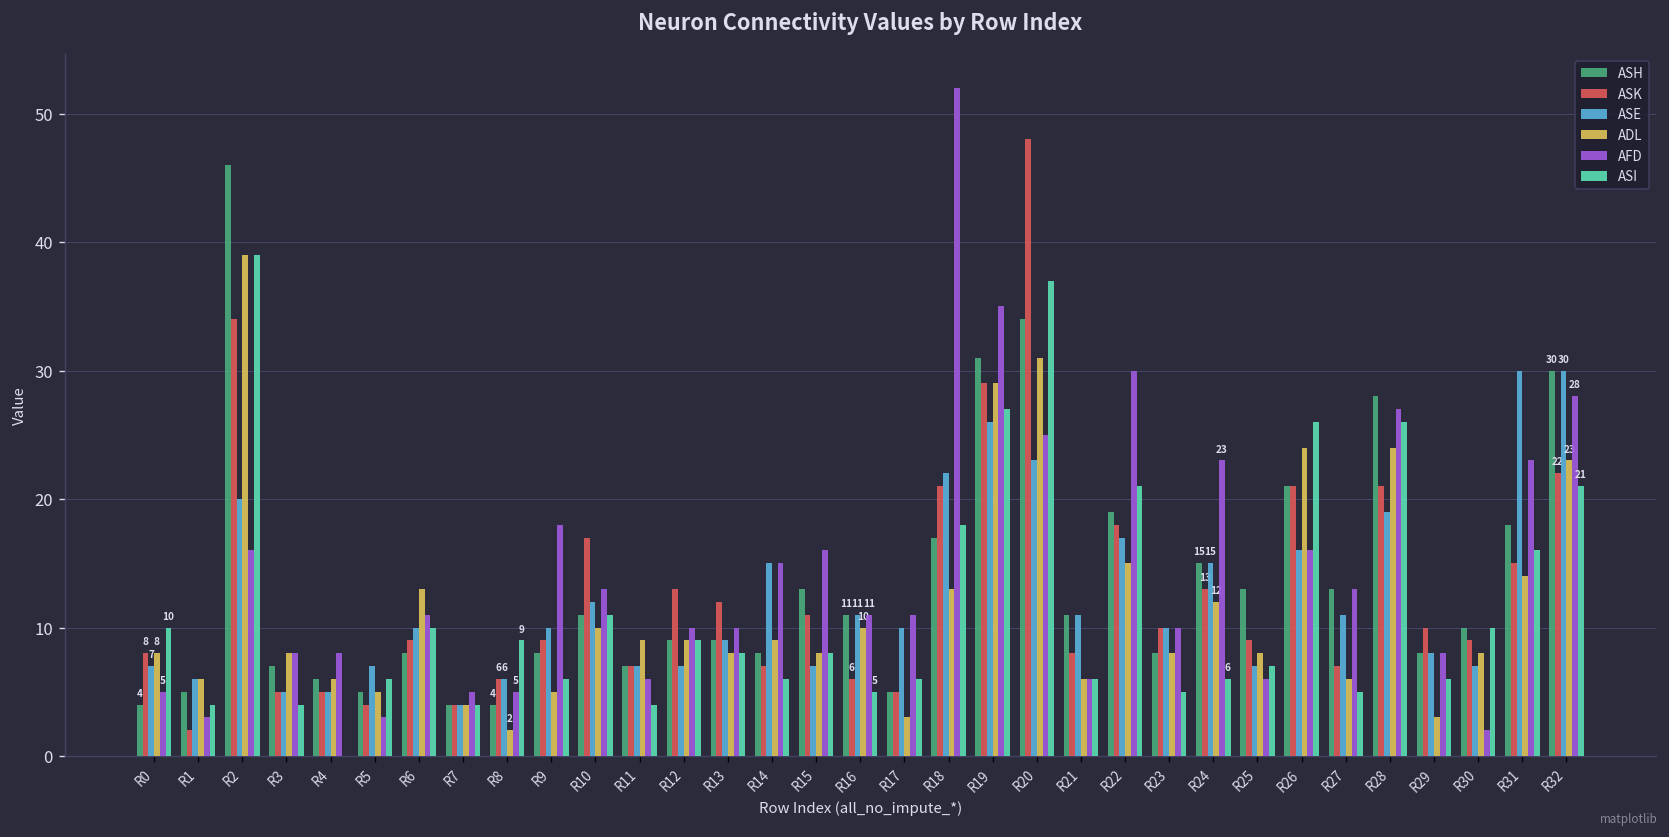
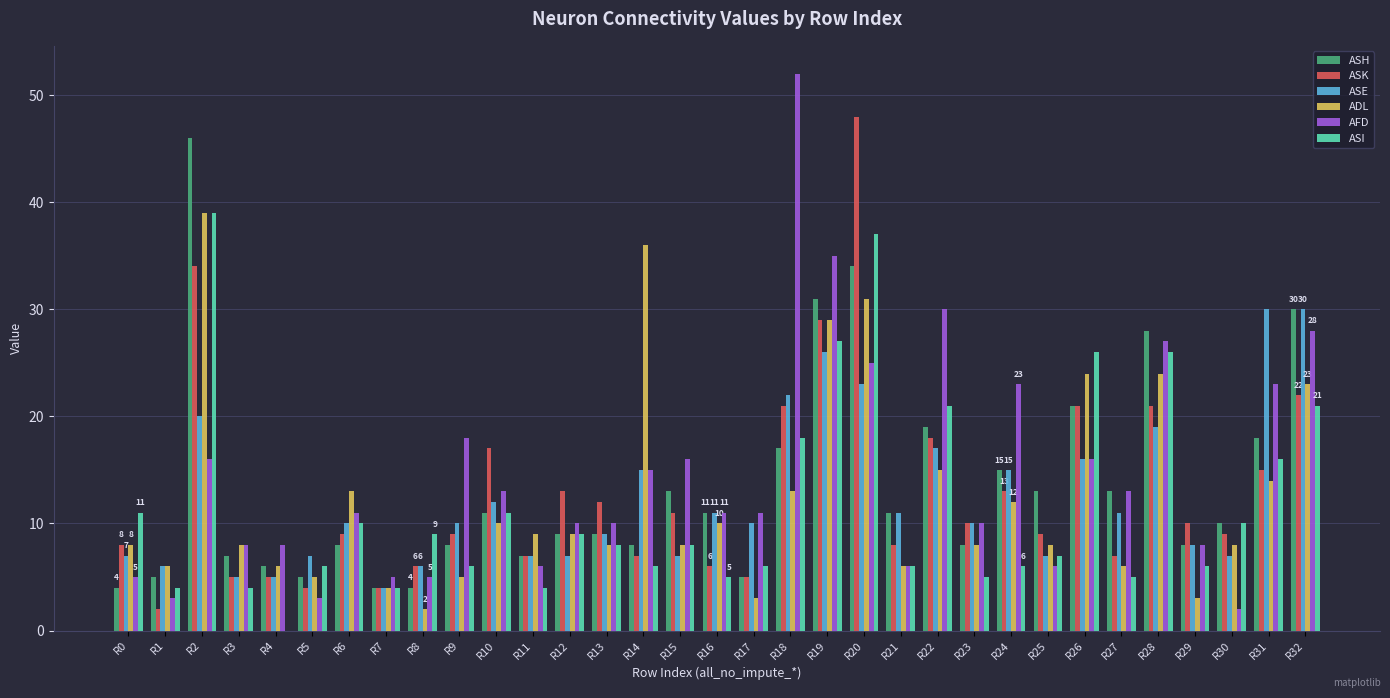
ASI, R0: 10 -> 11
ADL, R14: 9 -> 36
